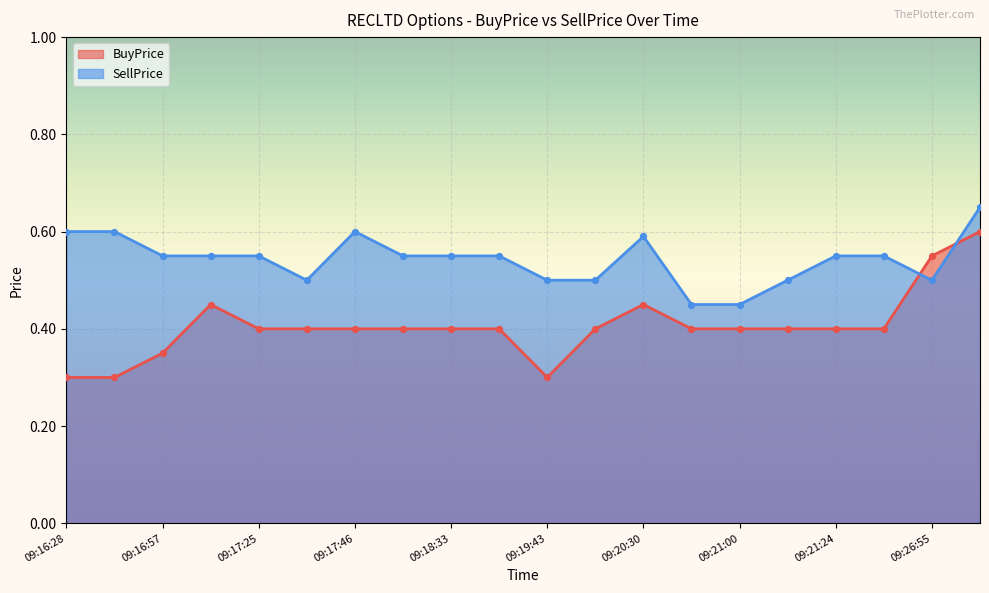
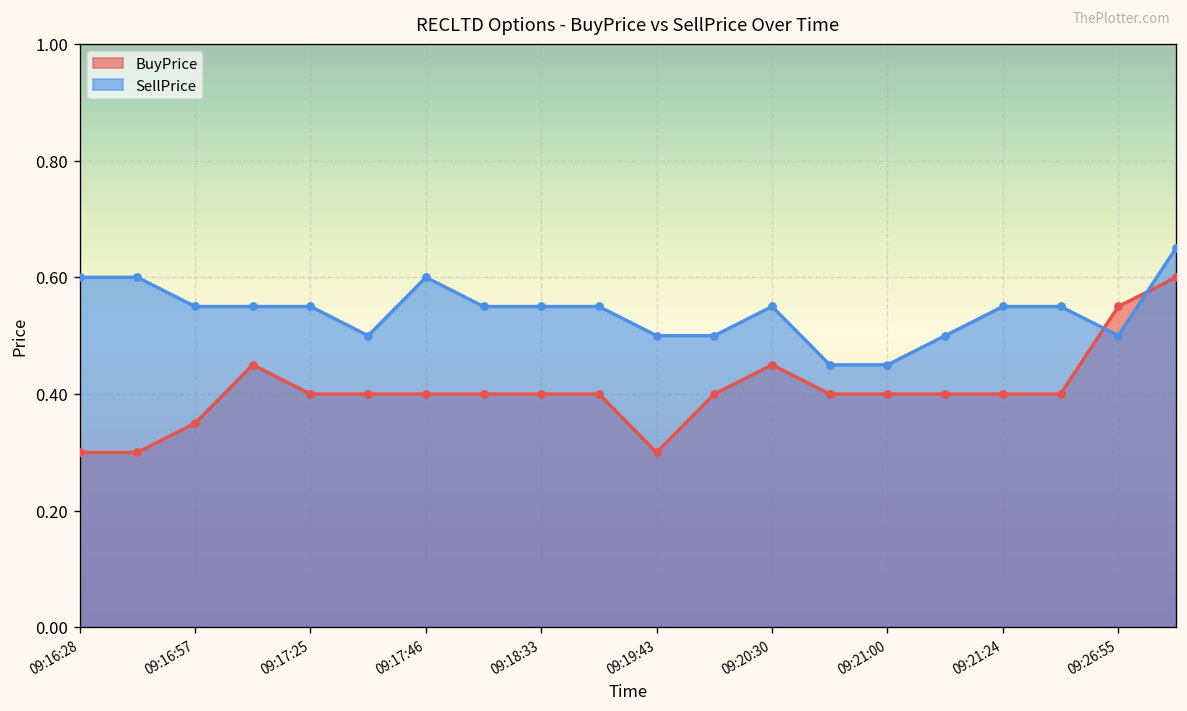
SellPrice, 09:20:30: 0.59 -> 0.55
